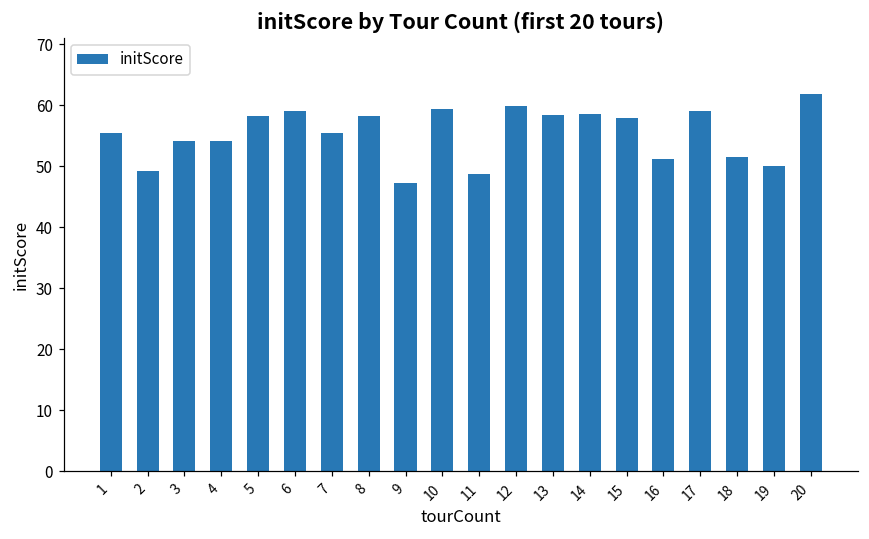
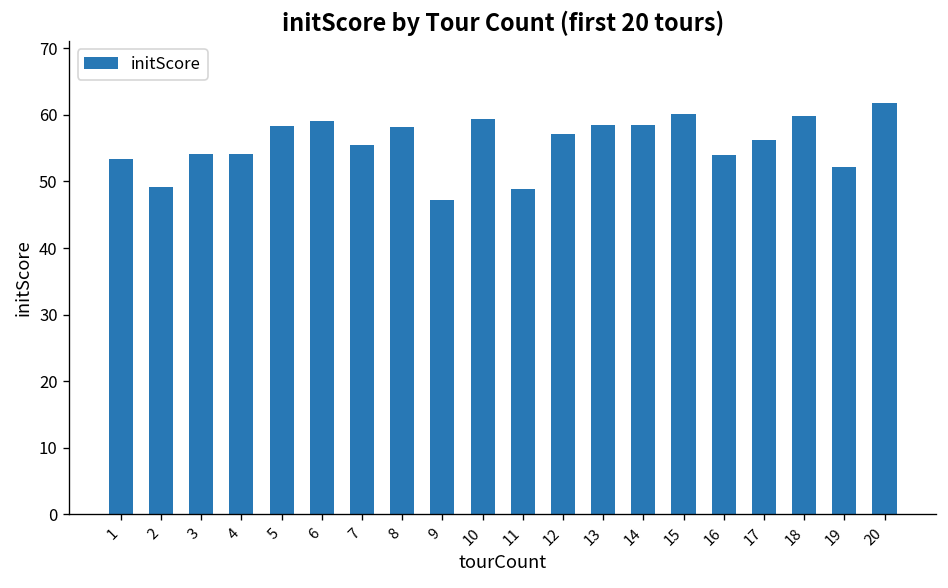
1: 55 -> 53
12: 60 -> 57
15: 58 -> 60
16: 51 -> 54
17: 59 -> 56
18: 52 -> 60
19: 50 -> 52
